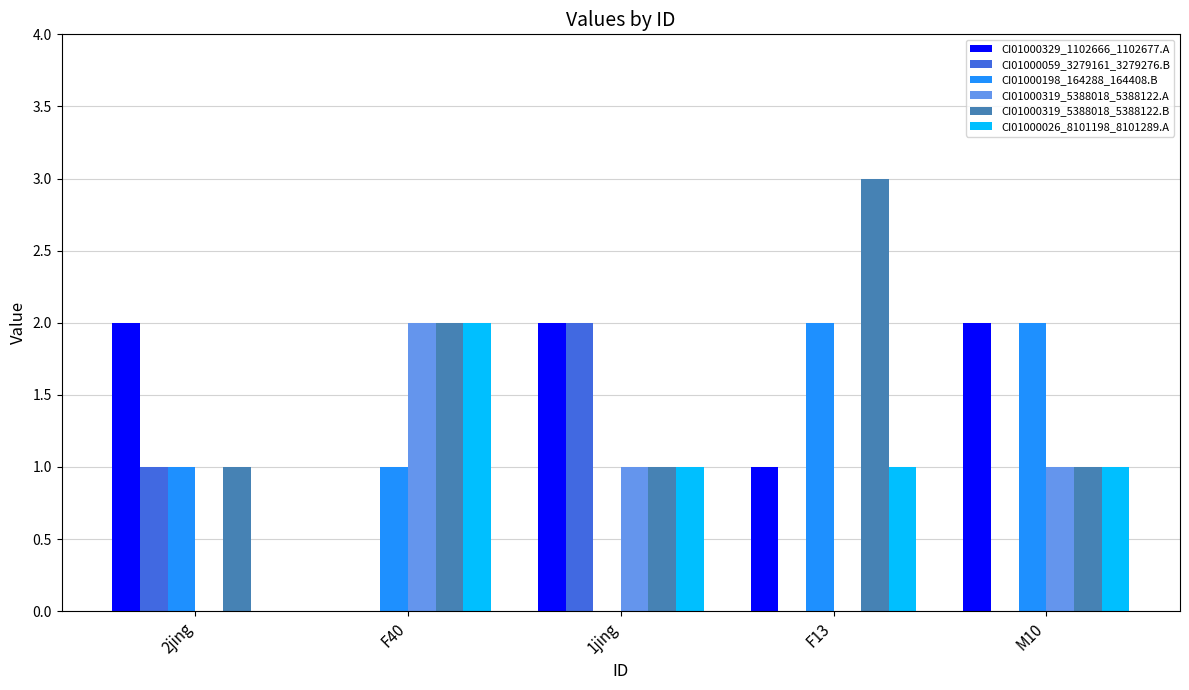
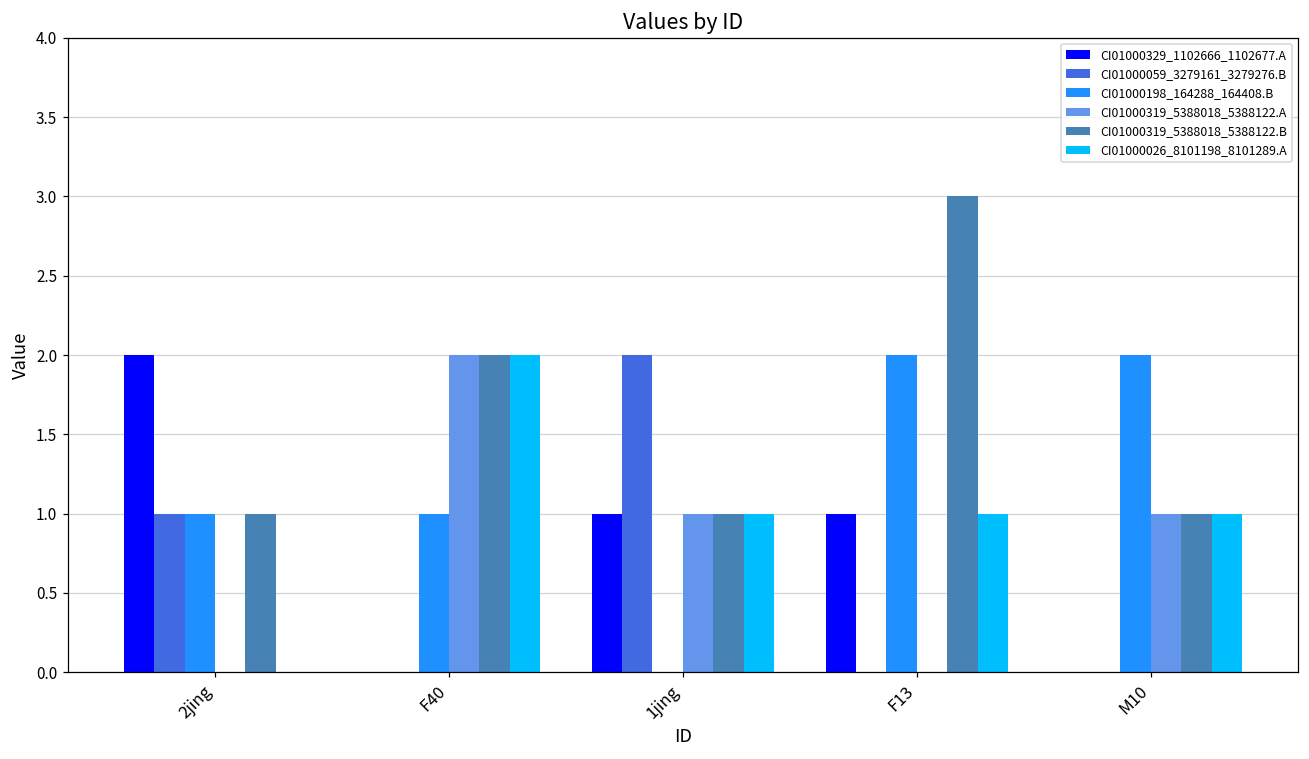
CI01000329_1102666_1102677.A, 1jing: 2 -> 1
CI01000329_1102666_1102677.A, M10: 2 -> 0
